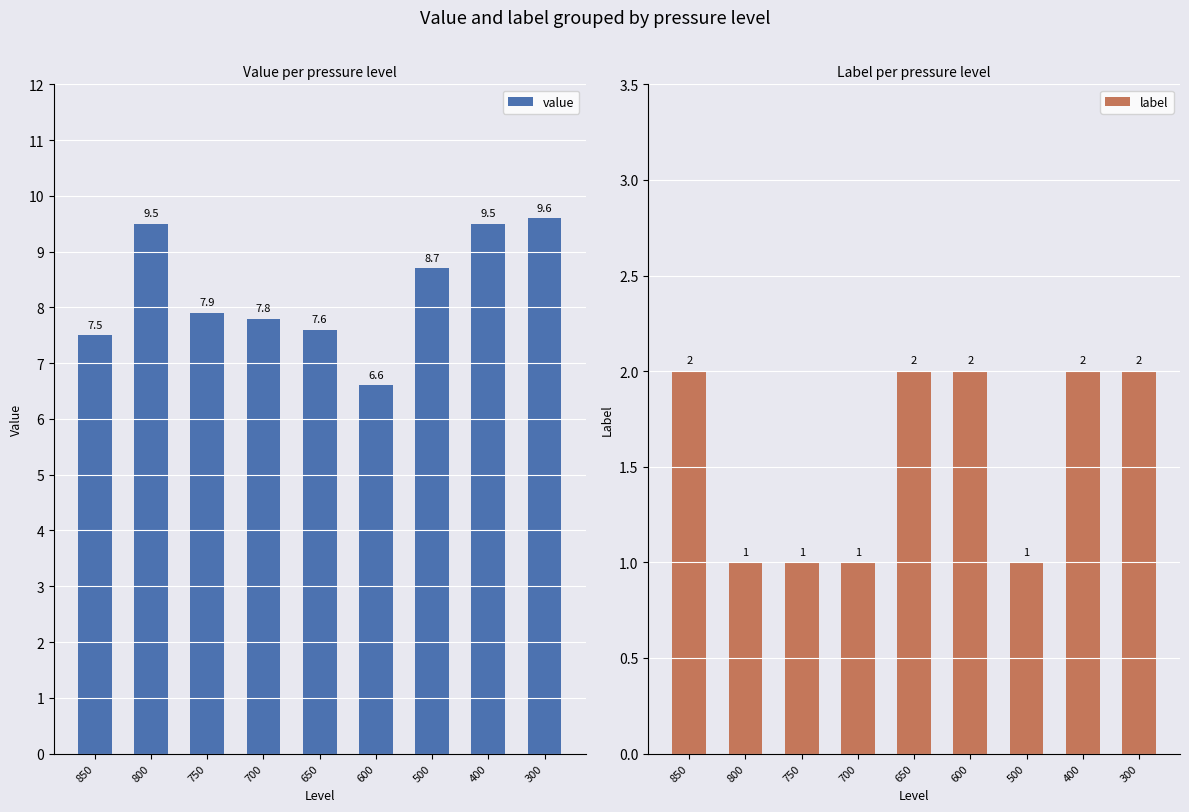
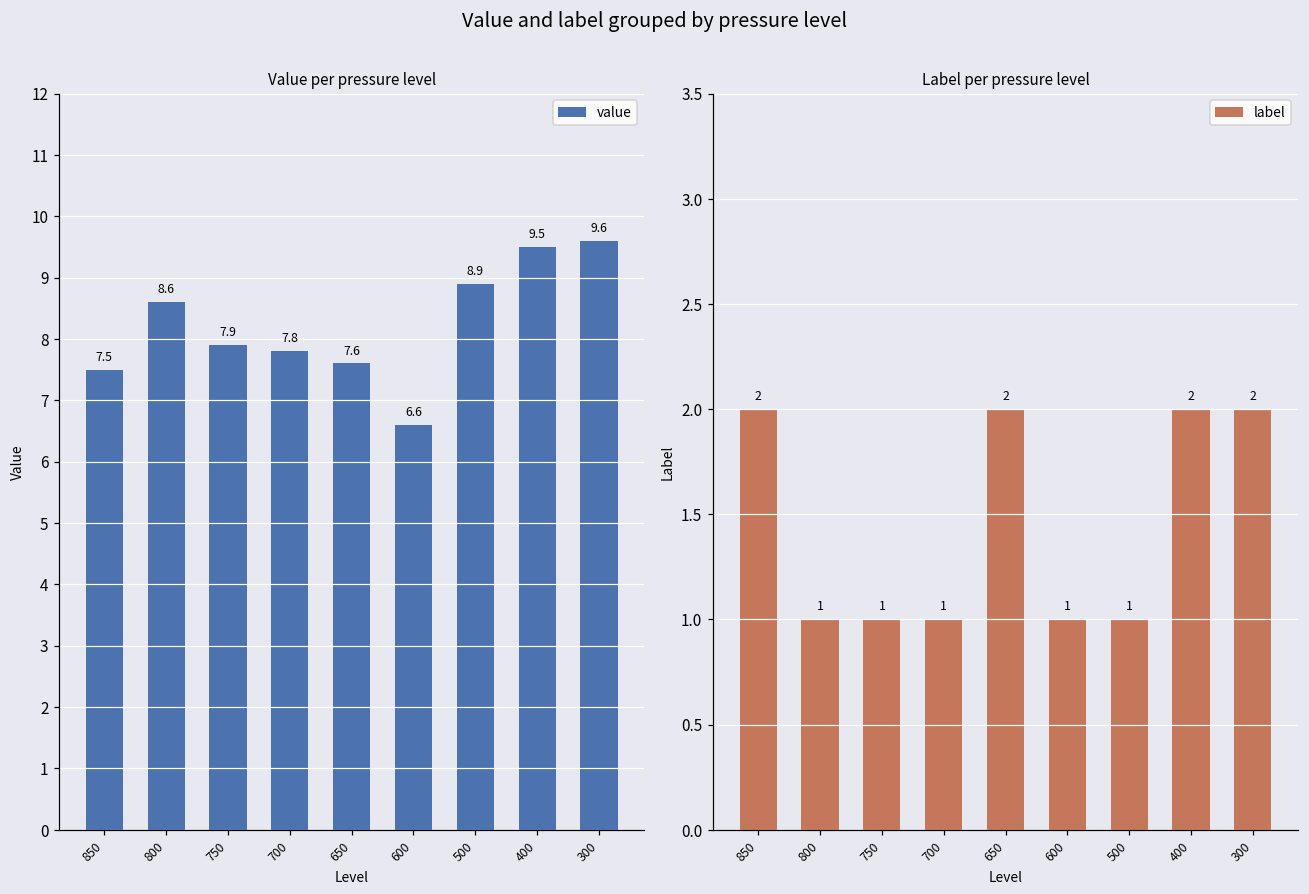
Value per pressure level, 800: 9.5 -> 8.6
Value per pressure level, 500: 8.7 -> 8.9
Label per pressure level, 600: 2 -> 1
